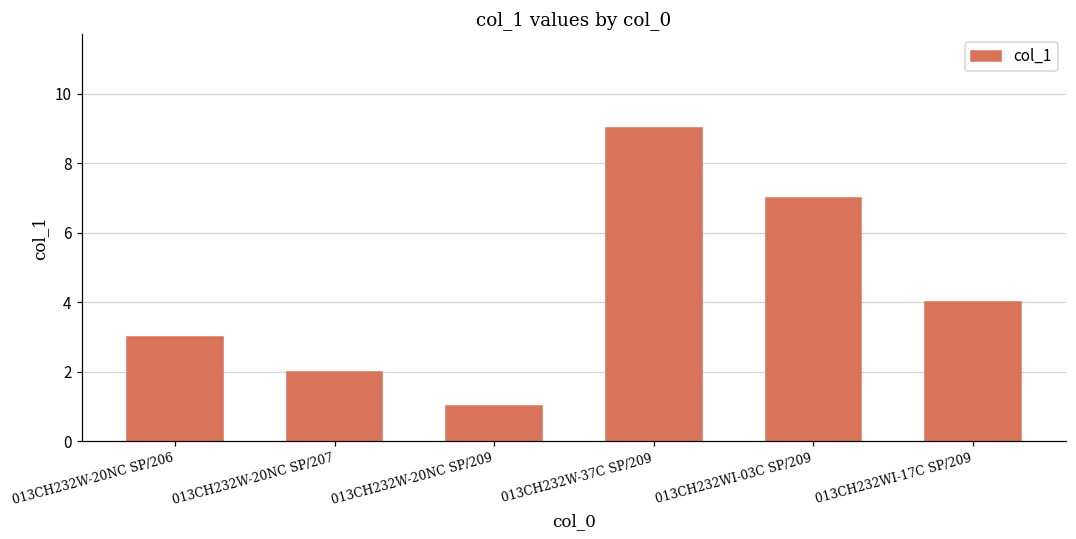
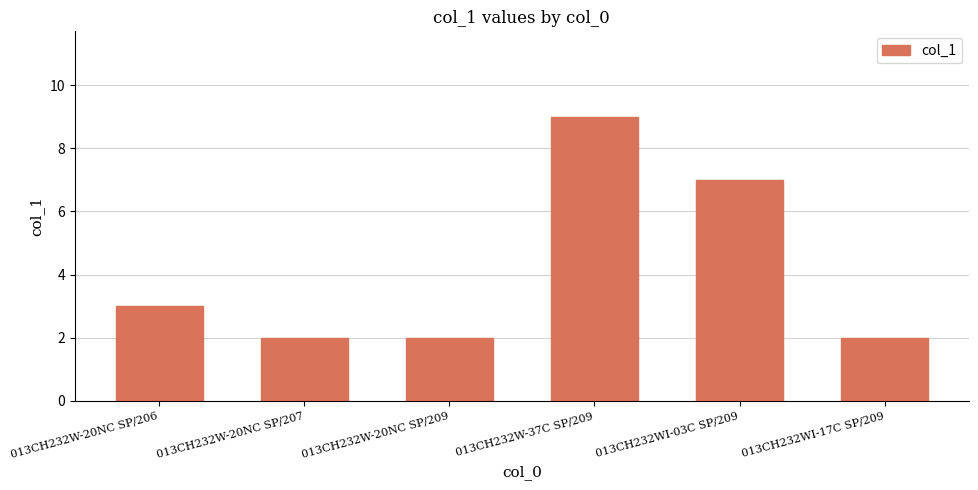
013CH232W-20NC SP/209: 1 -> 2
013CH232WI-17C SP/209: 4 -> 2
